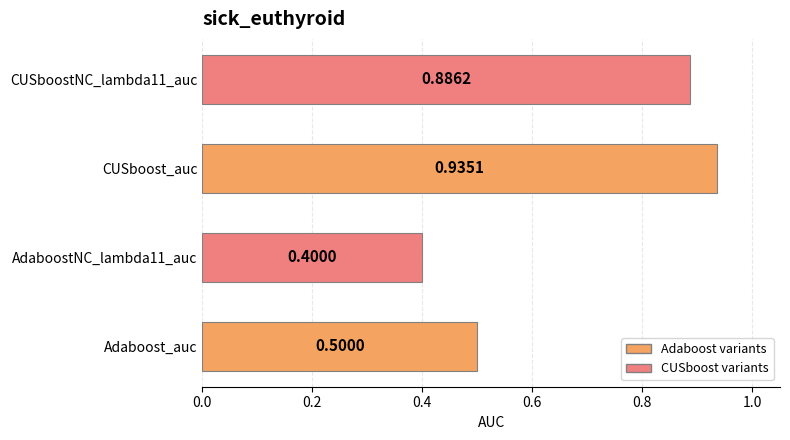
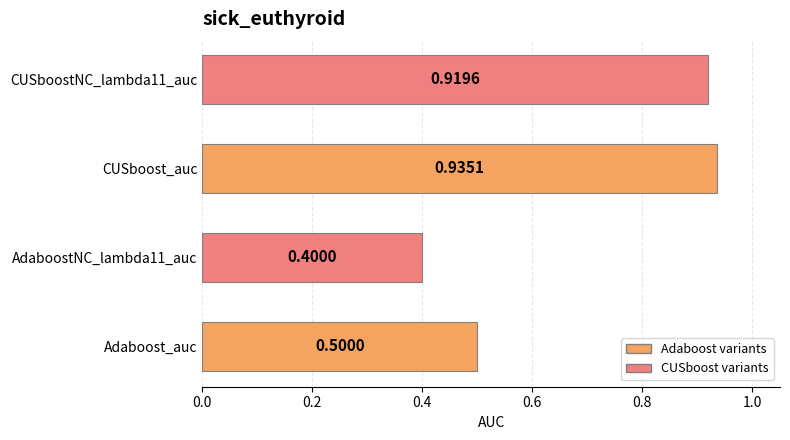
CUSboostNC_lambda11_auc: 0.8862 -> 0.9196
